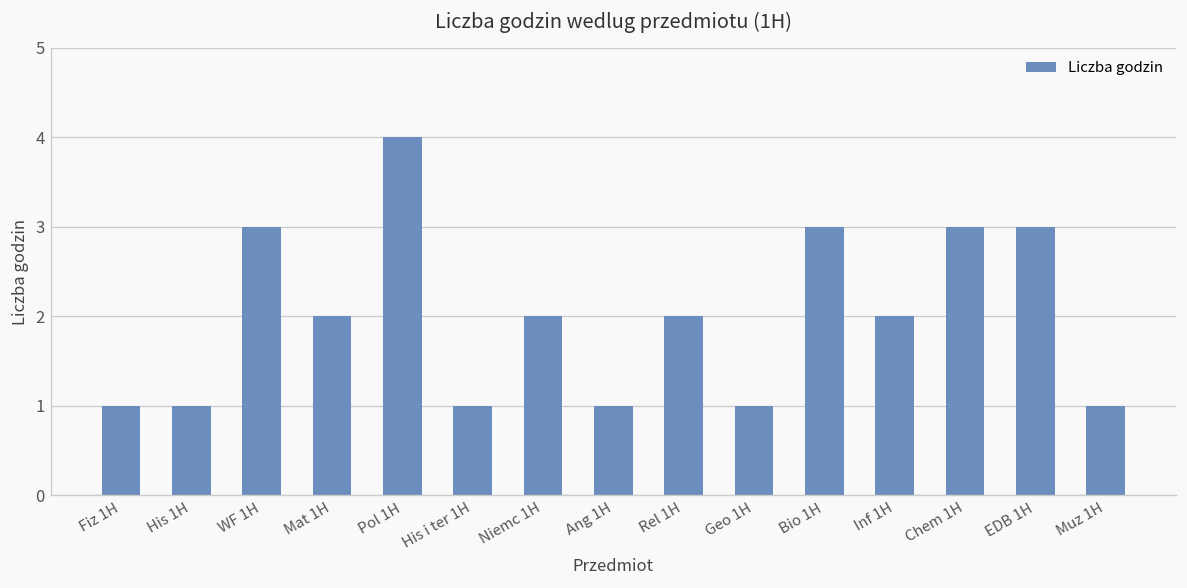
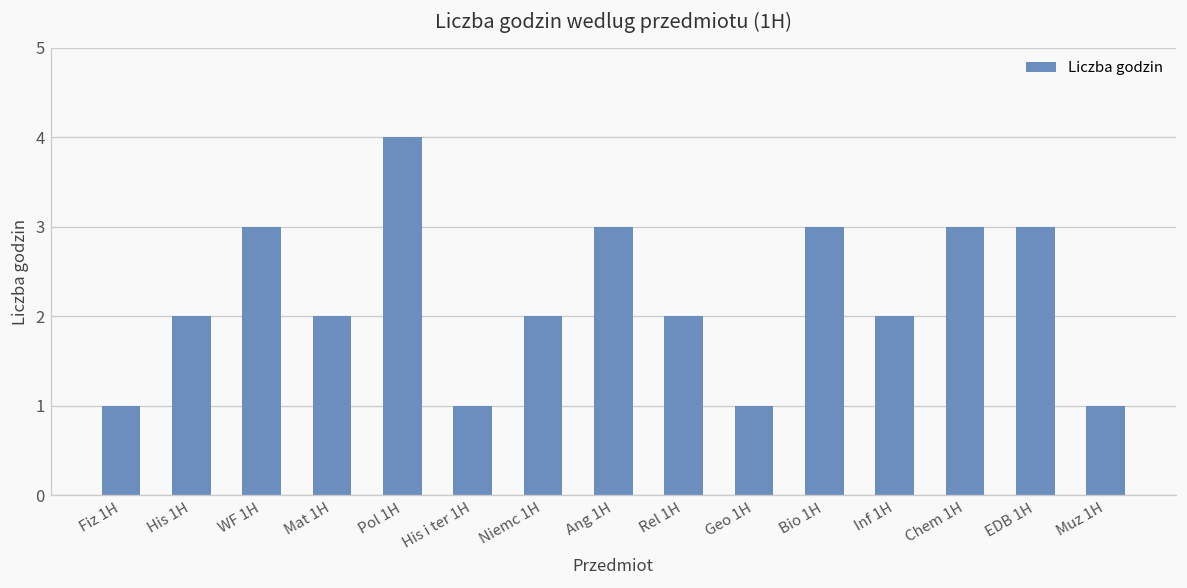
His 1H: 1 -> 2
Ang 1H: 1 -> 3
